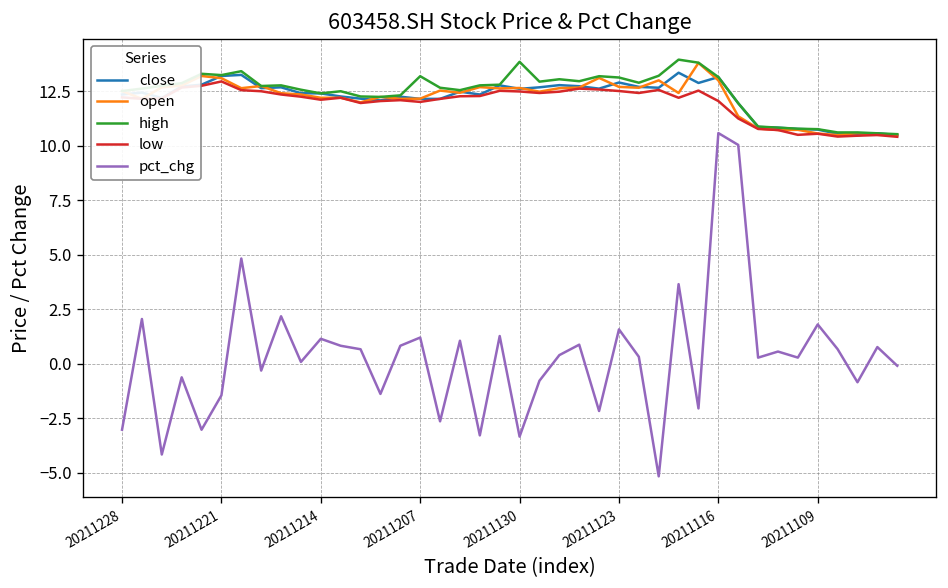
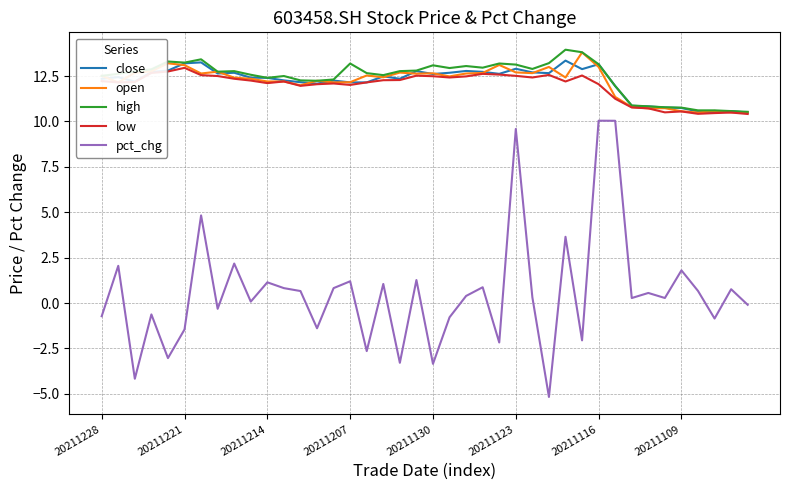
pct_chg, 20211228: -3.0 -> -0.7
high, 20211130: 13.9 -> 13.1
pct_chg, 20211123: 1.6 -> 9.6
pct_chg, 20211116: 10.6 -> 10.0
